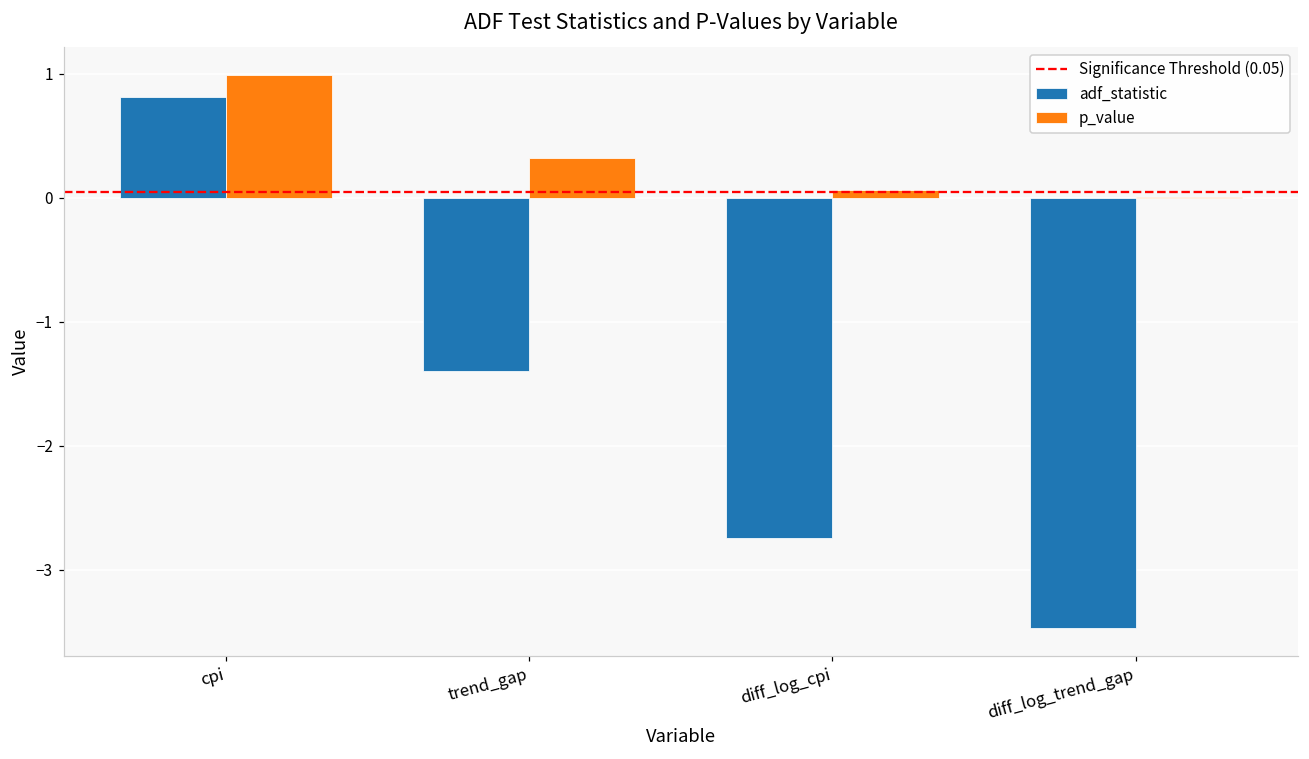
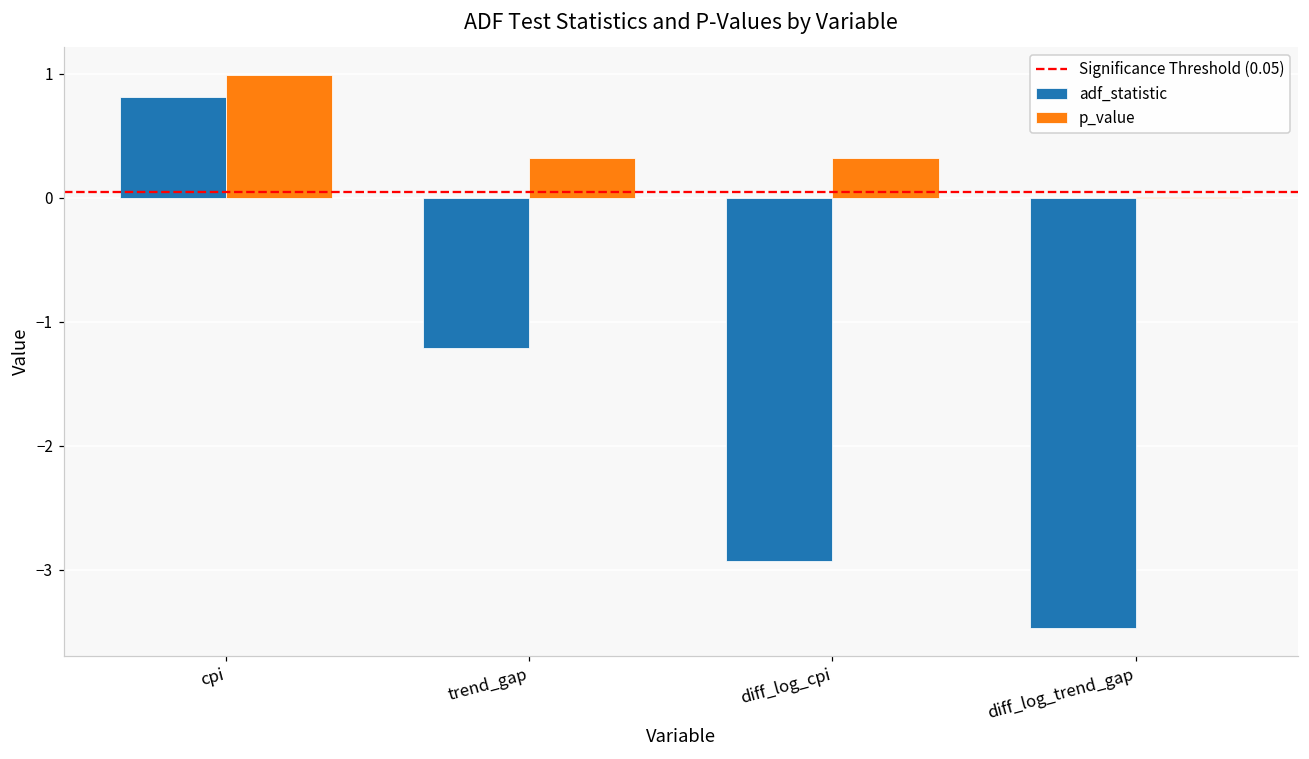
adf_statistic, trend_gap: -1.40 -> -1.21
adf_statistic, diff_log_cpi: -2.74 -> -2.93
p_value, diff_log_cpi: 0.07 -> 0.32
